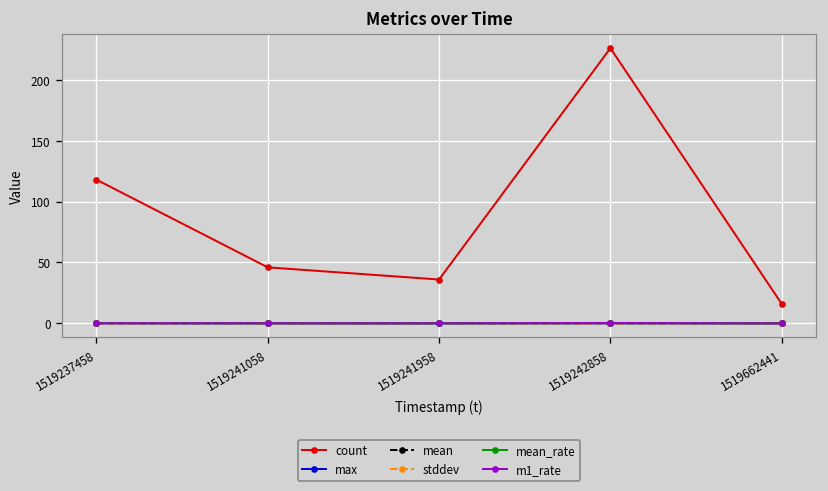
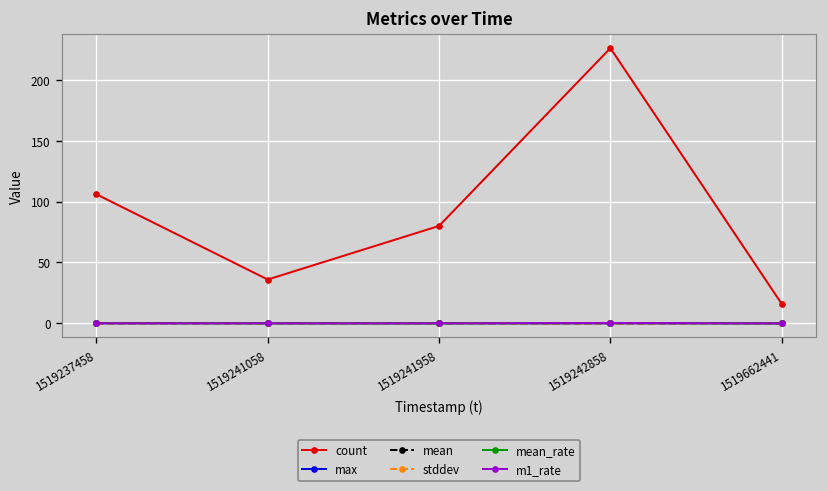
count, 1519237458: 118 -> 106
count, 1519241058: 46 -> 36
count, 1519241958: 36 -> 80
